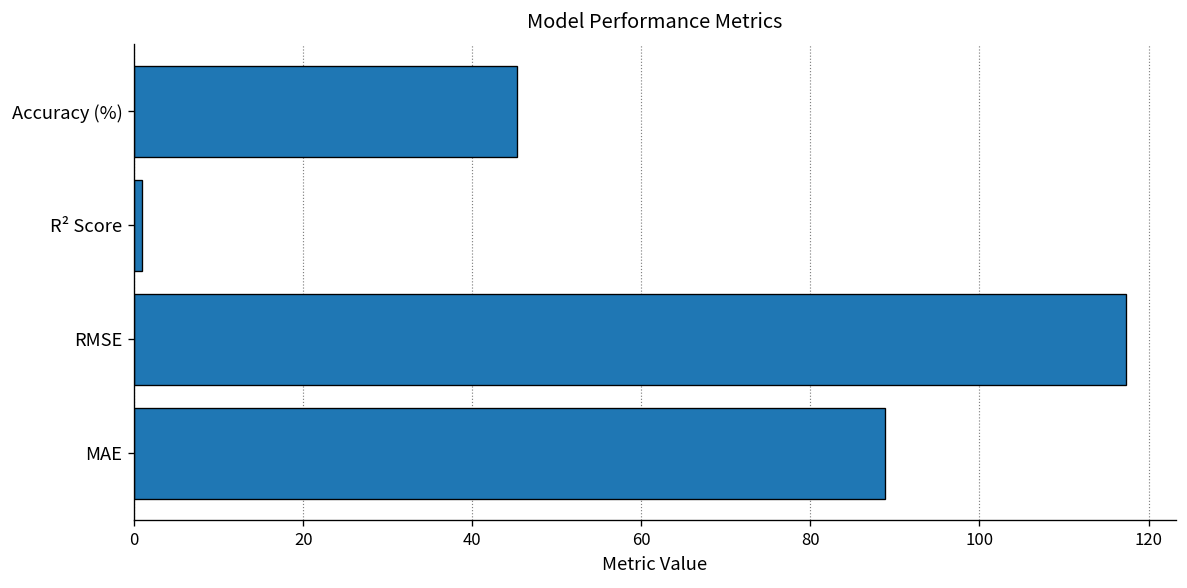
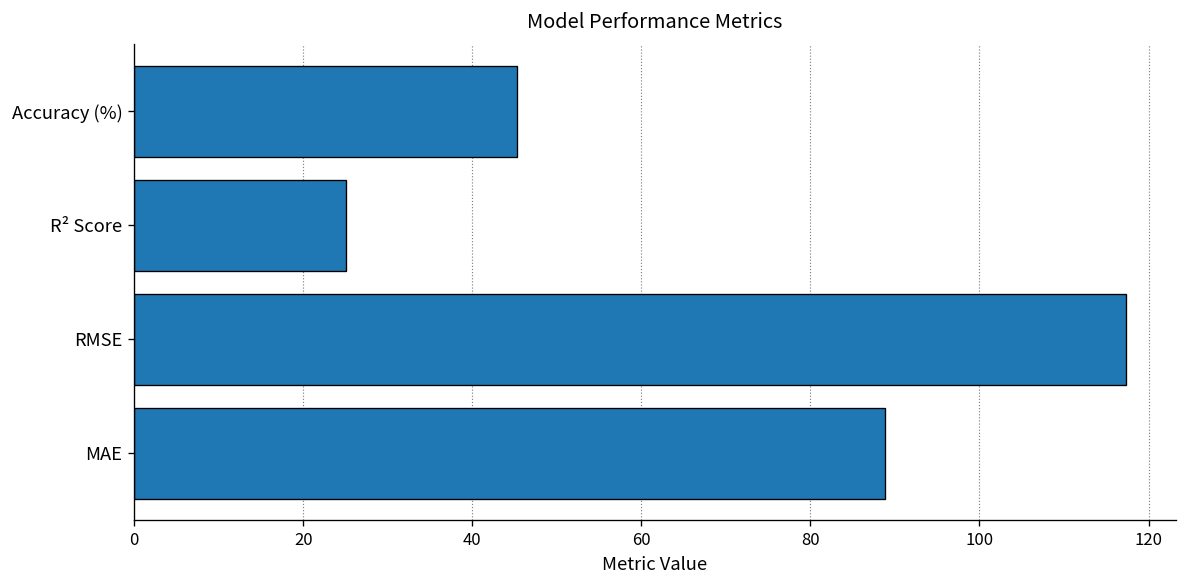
R² Score: 1 -> 25
